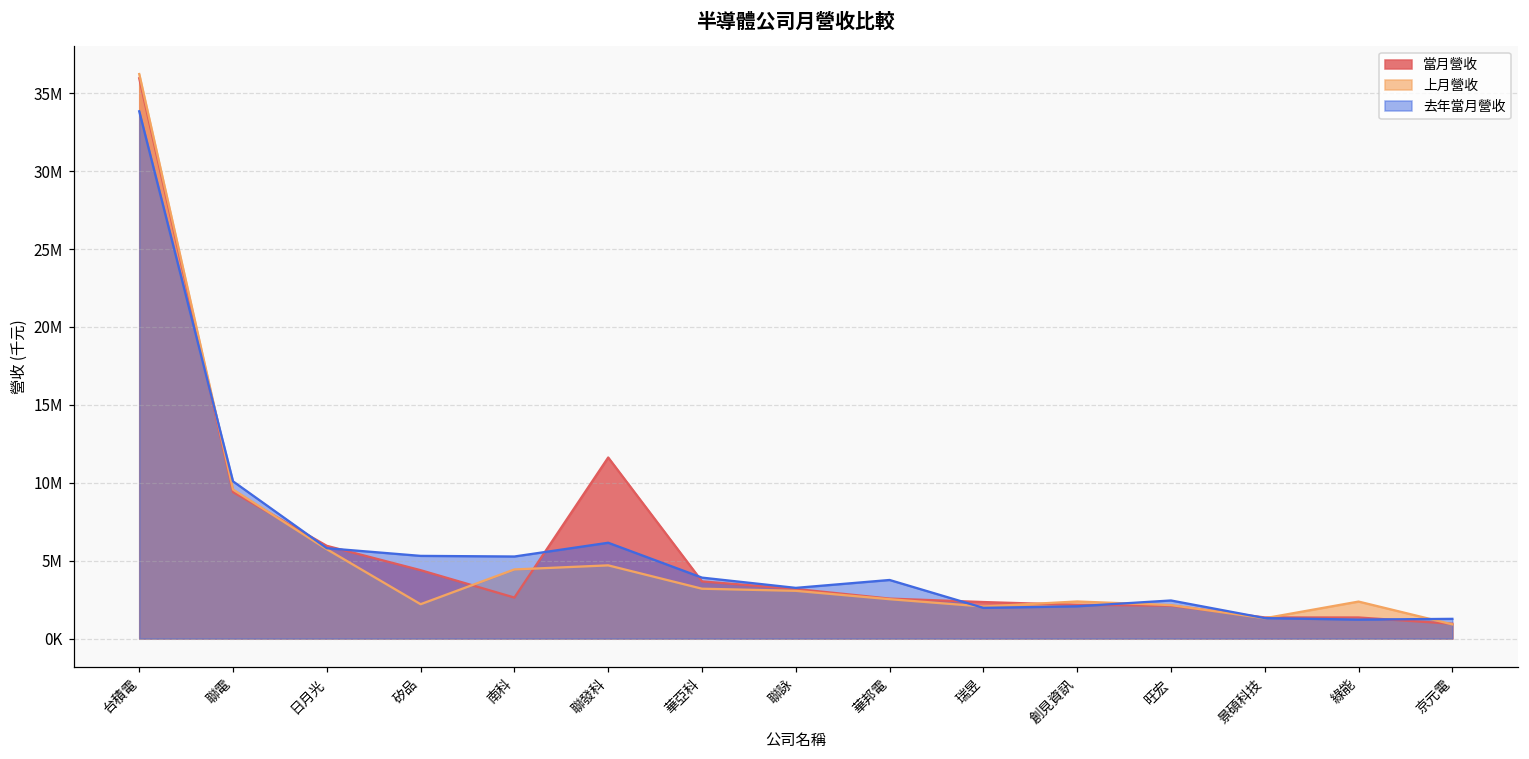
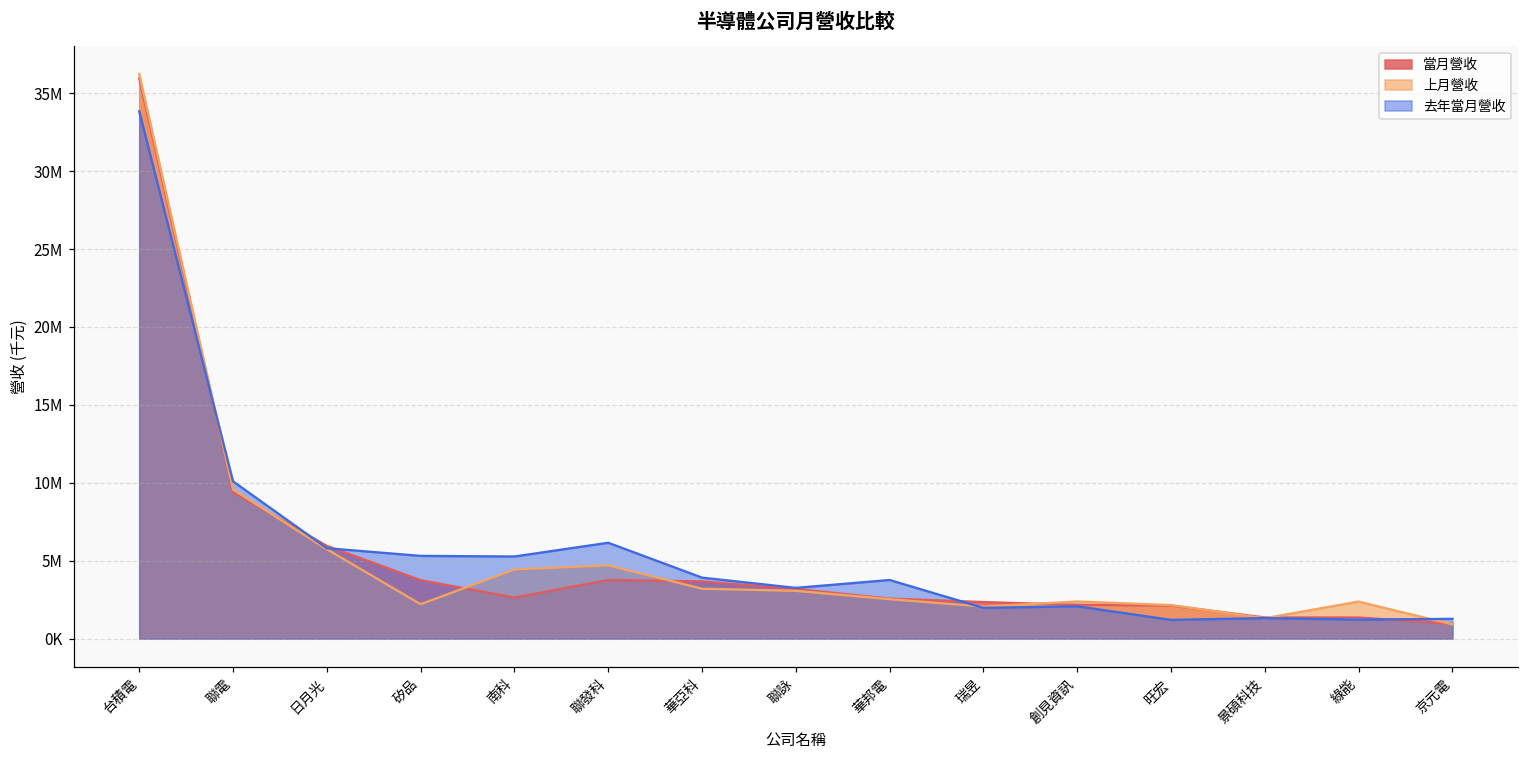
當月營收, 矽品: 4400000 -> 3700000
當月營收, 聯發科: 11600000 -> 3800000
去年當月營收, 旺宏: 2400000 -> 1200000
